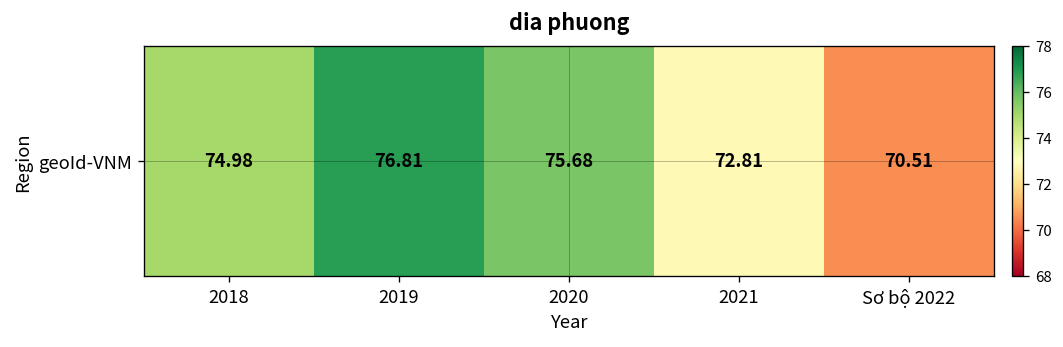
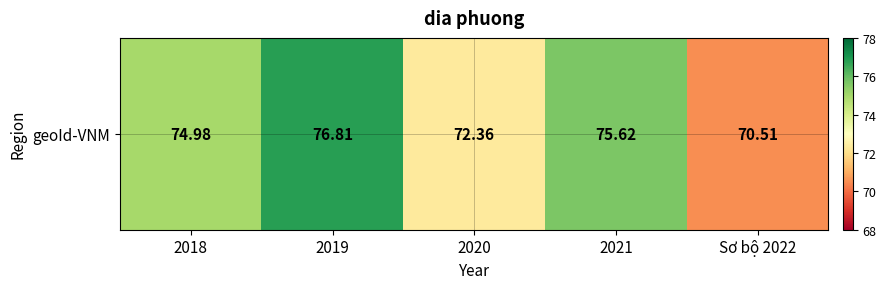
geoId-VNM, 2020: 75.68 -> 72.36
geoId-VNM, 2021: 72.81 -> 75.62
